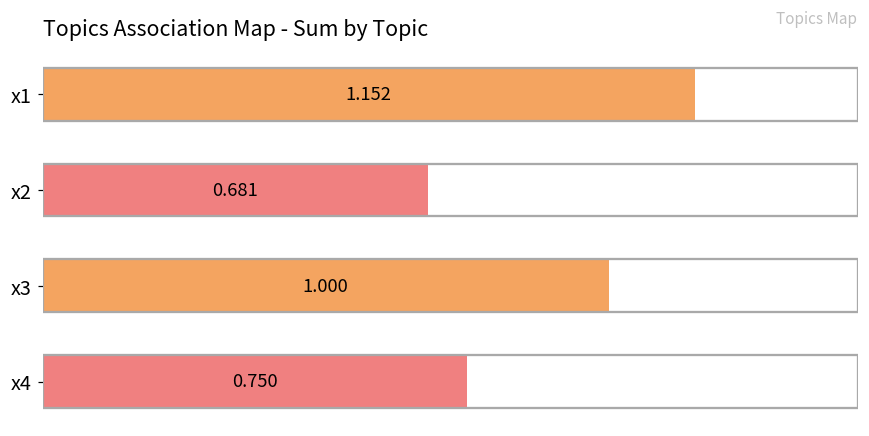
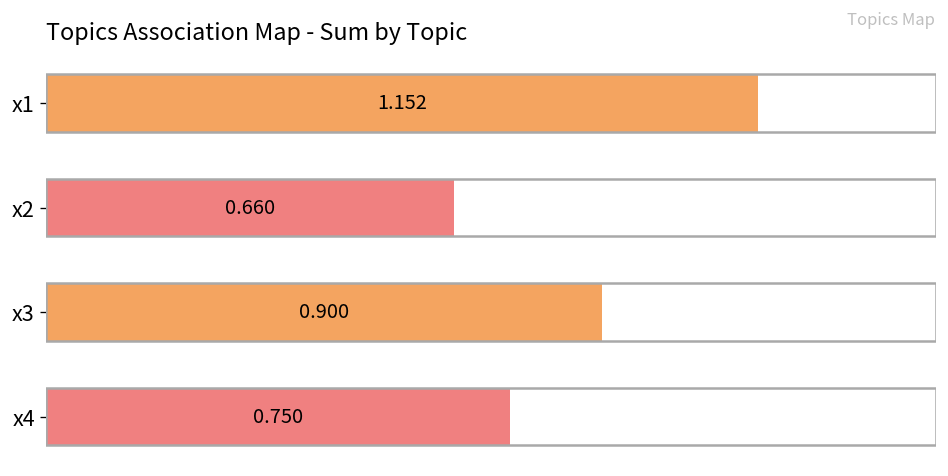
x2: 0.681 -> 0.660
x3: 1.000 -> 0.900
